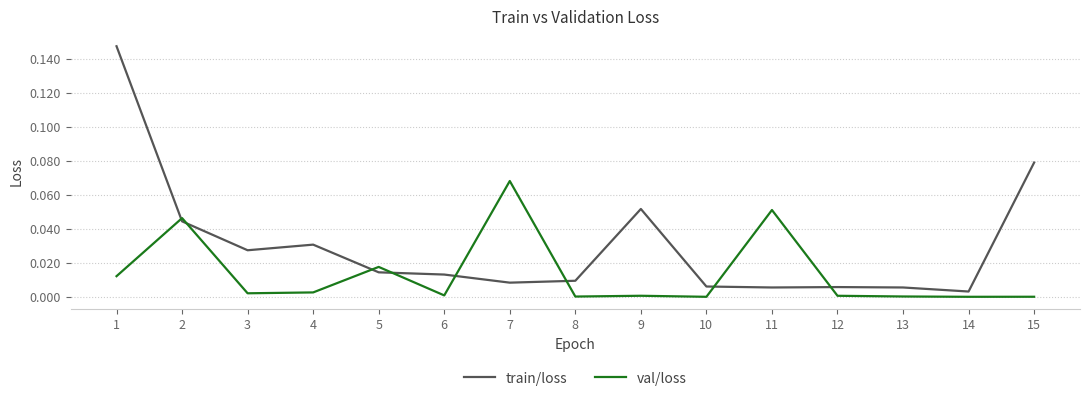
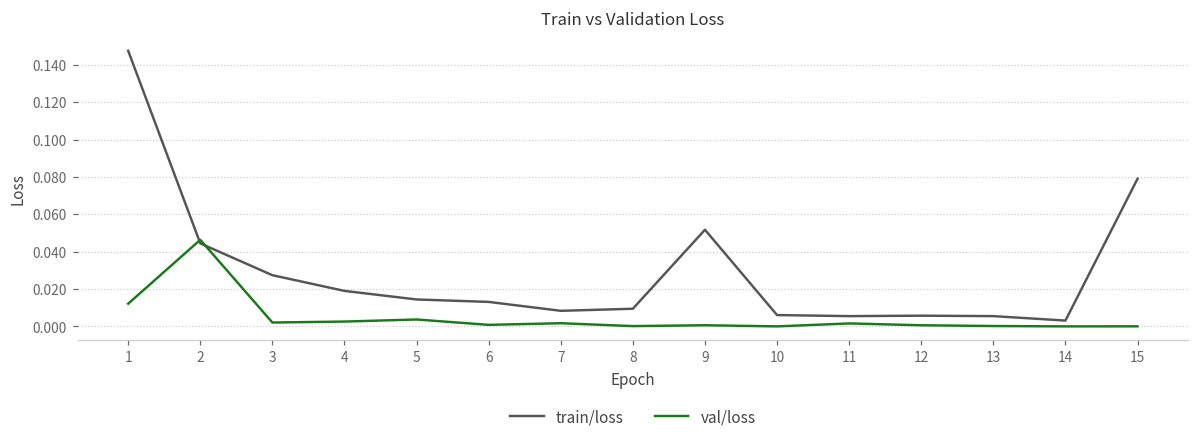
train/loss, 4: 0.031 -> 0.019
val/loss, 5: 0.018 -> 0.004
val/loss, 7: 0.068 -> 0.002
val/loss, 11: 0.051 -> 0.002
